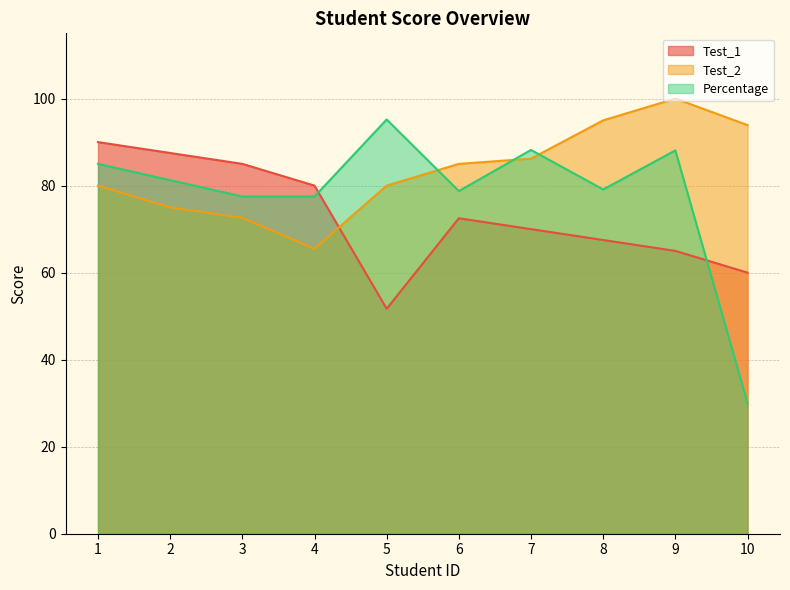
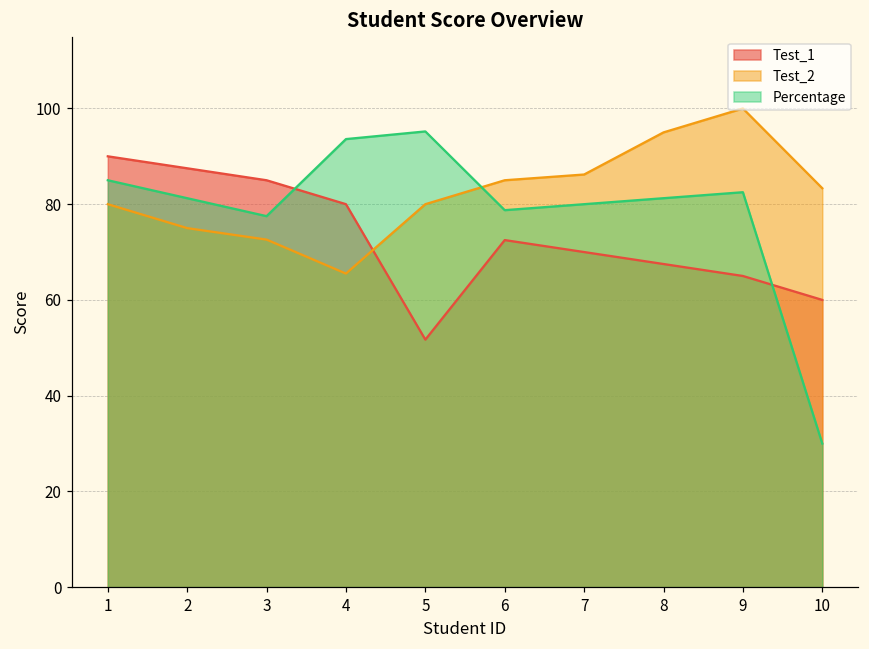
Percentage, 4: 78 -> 94
Percentage, 7: 88 -> 80
Percentage, 8: 79 -> 81
Percentage, 9: 88 -> 83
Test_2, 10: 94 -> 83
